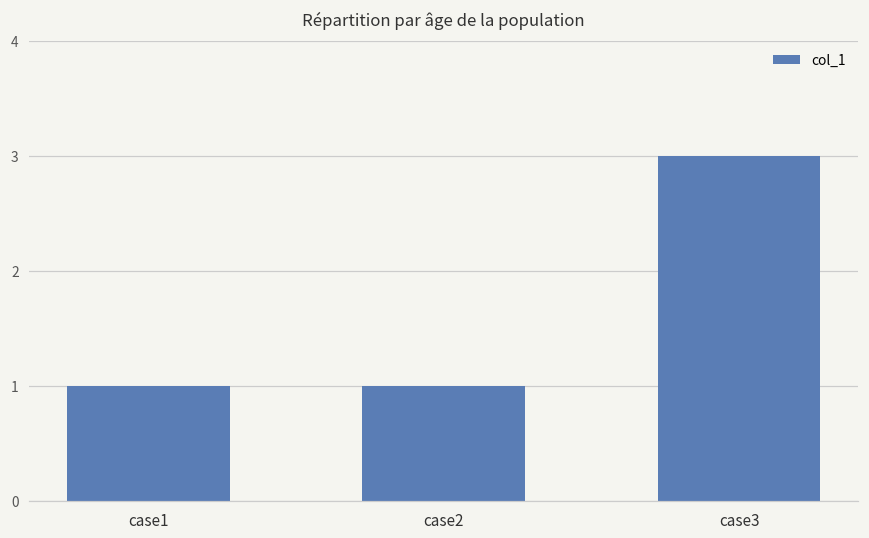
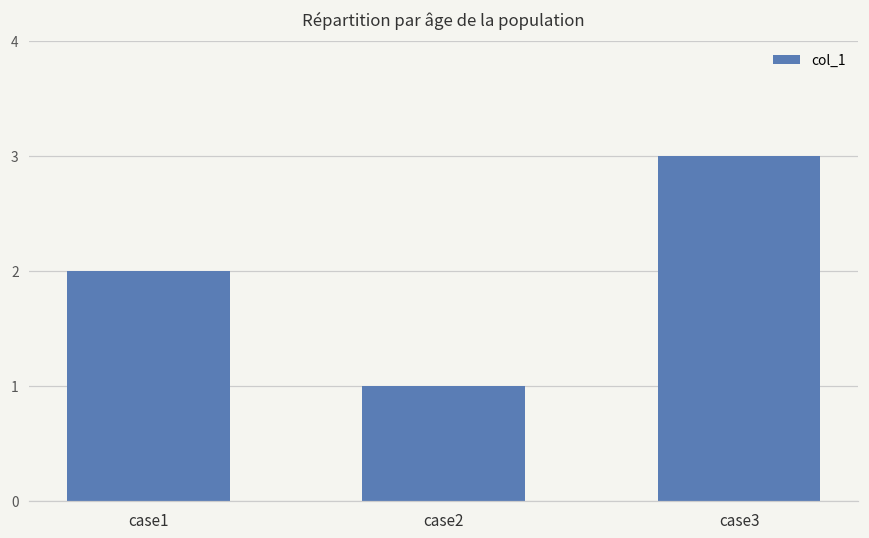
case1: 1 -> 2
